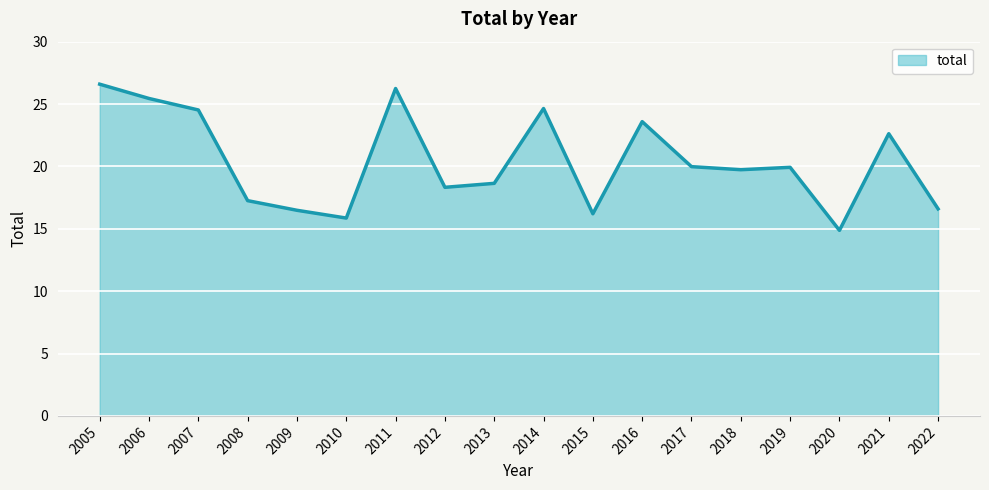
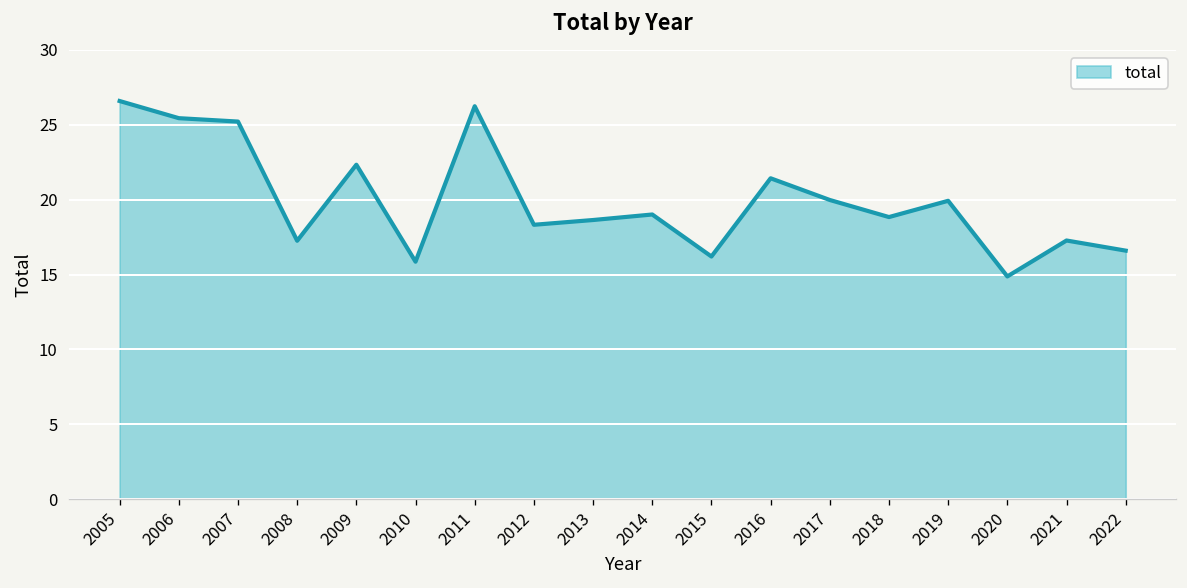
2007: 24.5 -> 25.2
2009: 16.5 -> 22.3
2014: 24.6 -> 19.0
2016: 23.6 -> 21.4
2018: 19.7 -> 18.8
2021: 22.6 -> 17.3
